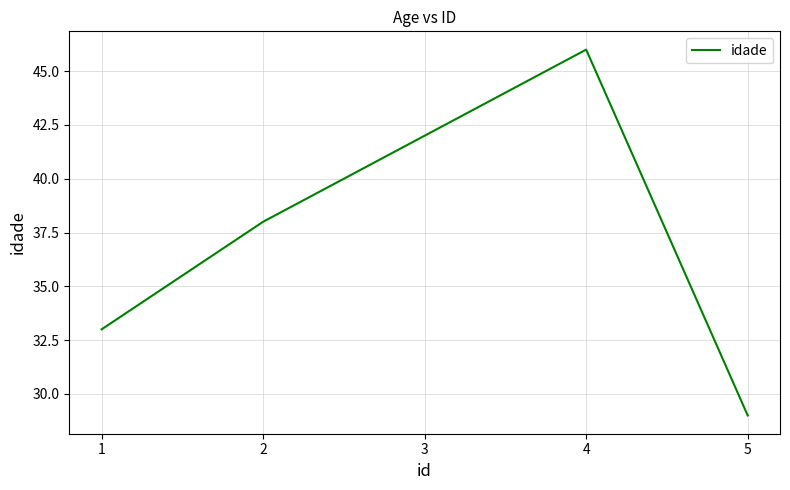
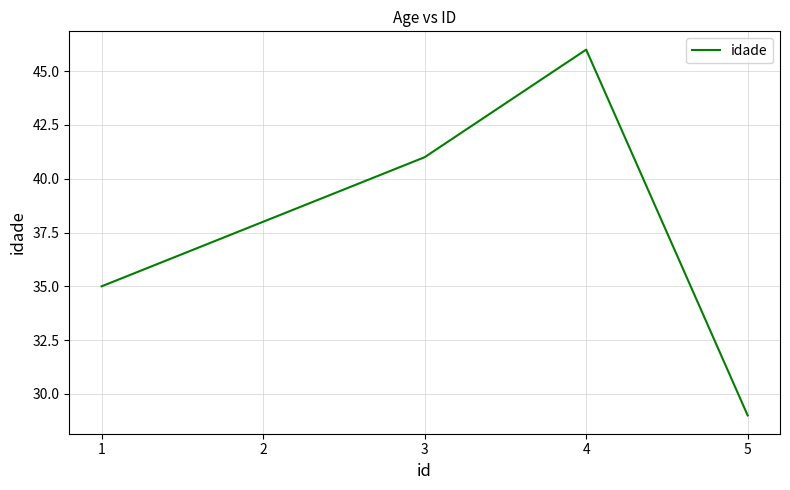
1: 33 -> 35
3: 42 -> 41
